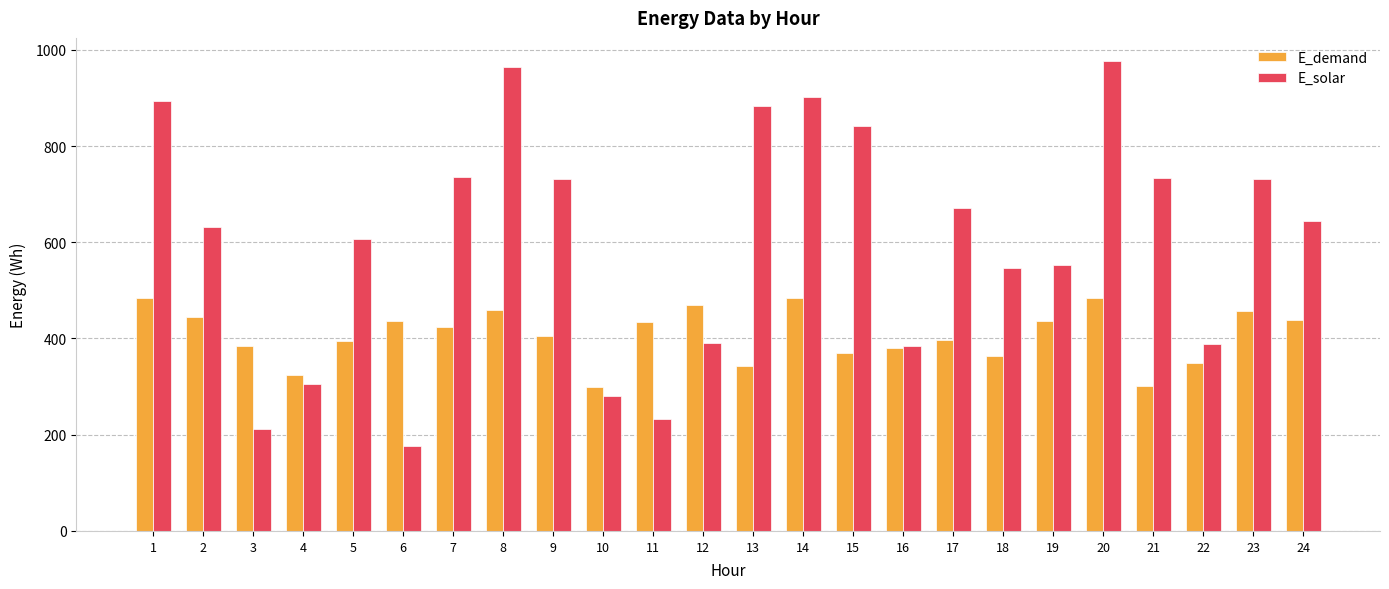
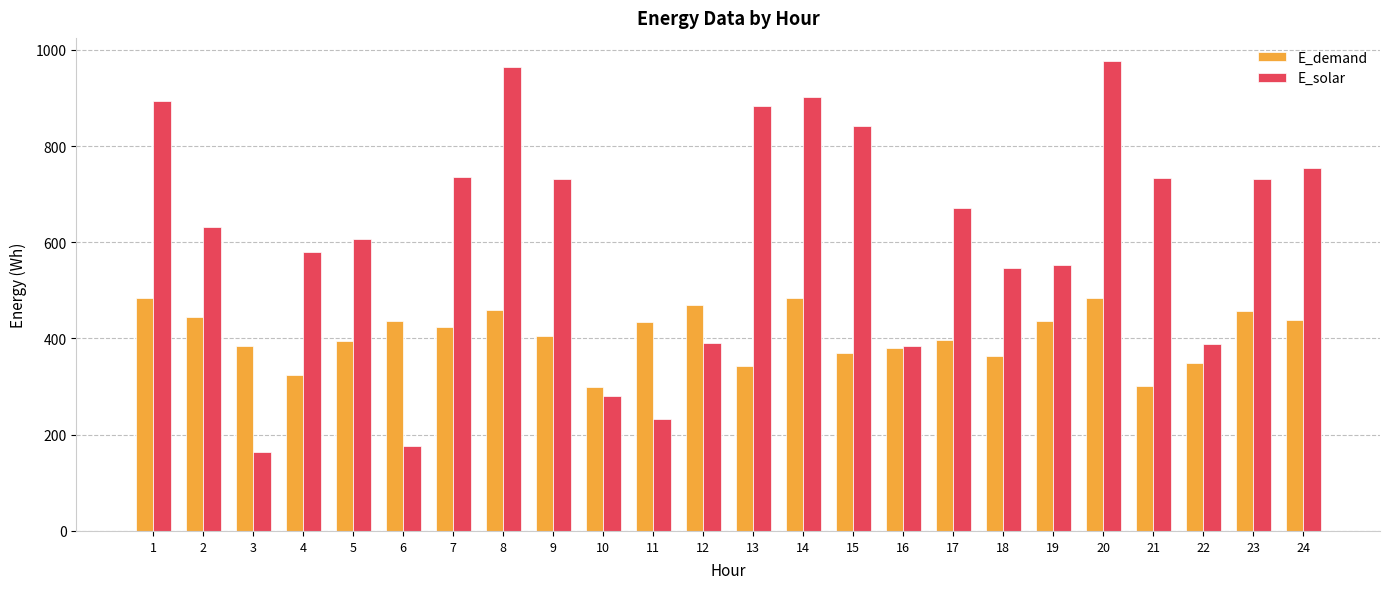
E_solar, 3: 210 -> 170
E_solar, 4: 310 -> 580
E_solar, 24: 640 -> 750
